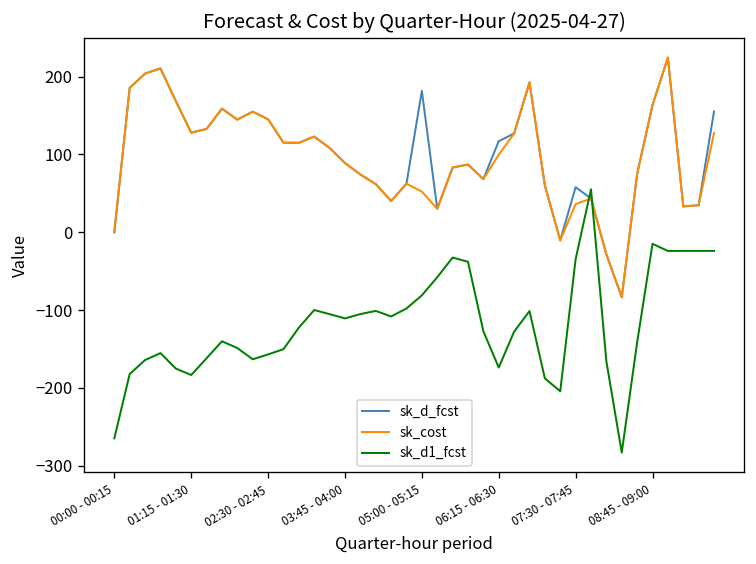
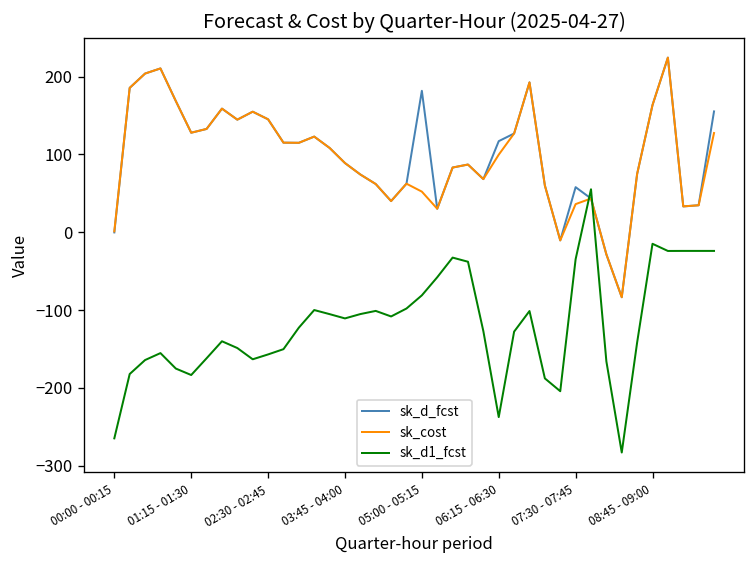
sk_d1_fcst, 06:15 - 06:30: -170 -> -240
